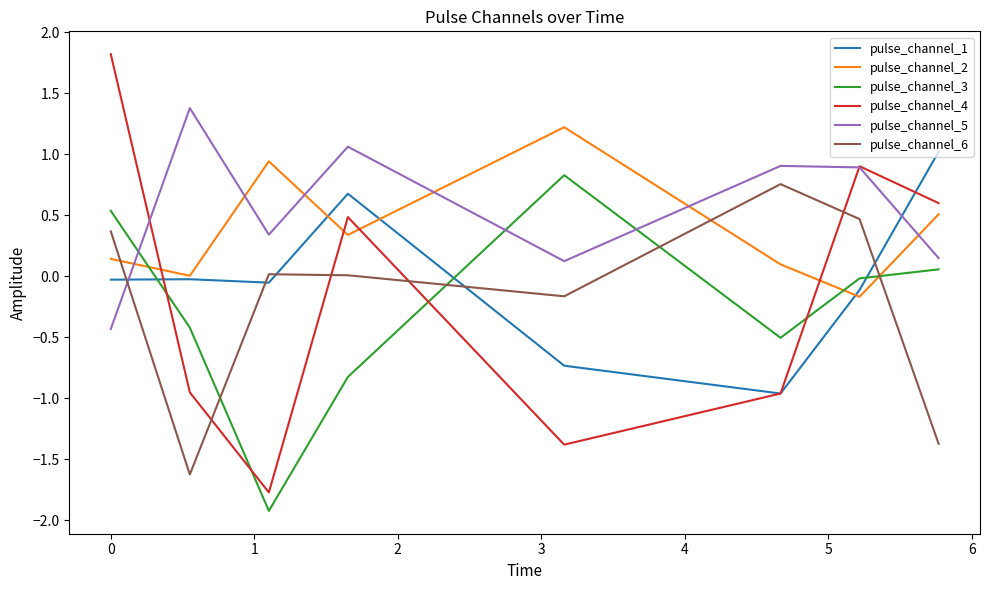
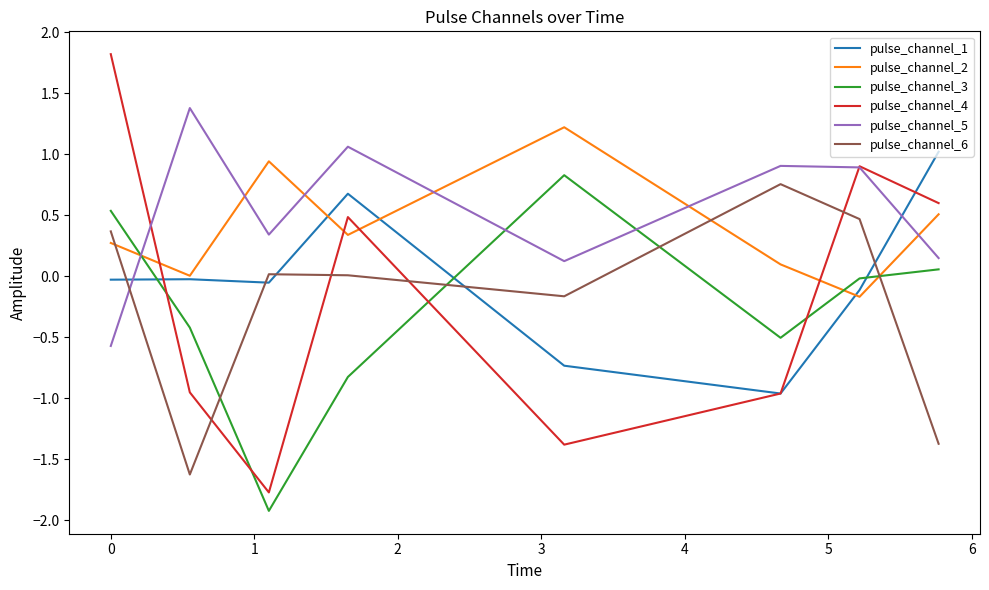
pulse_channel_2, 0: 0.14 -> 0.27
pulse_channel_5, 0: -0.43 -> -0.57
